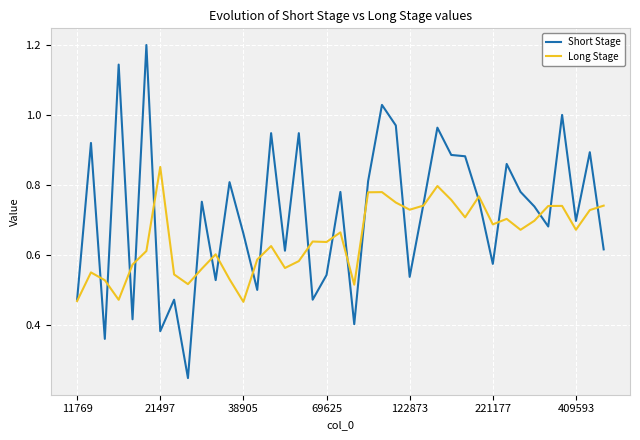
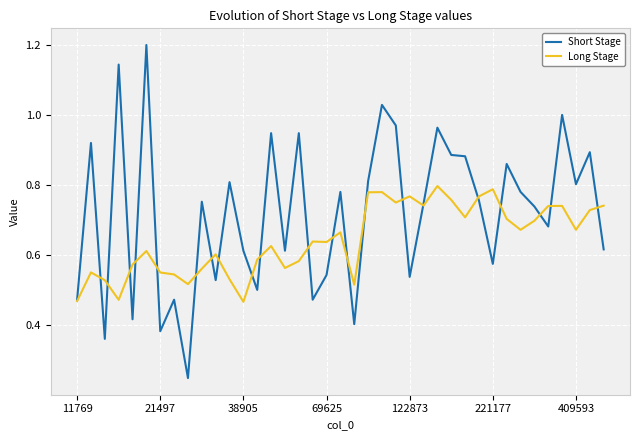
Long Stage, 21497: 0.85 -> 0.55
Short Stage, 38905: 0.66 -> 0.61
Long Stage, 122873: 0.73 -> 0.77
Long Stage, 221177: 0.69 -> 0.79
Short Stage, 409593: 0.70 -> 0.80
